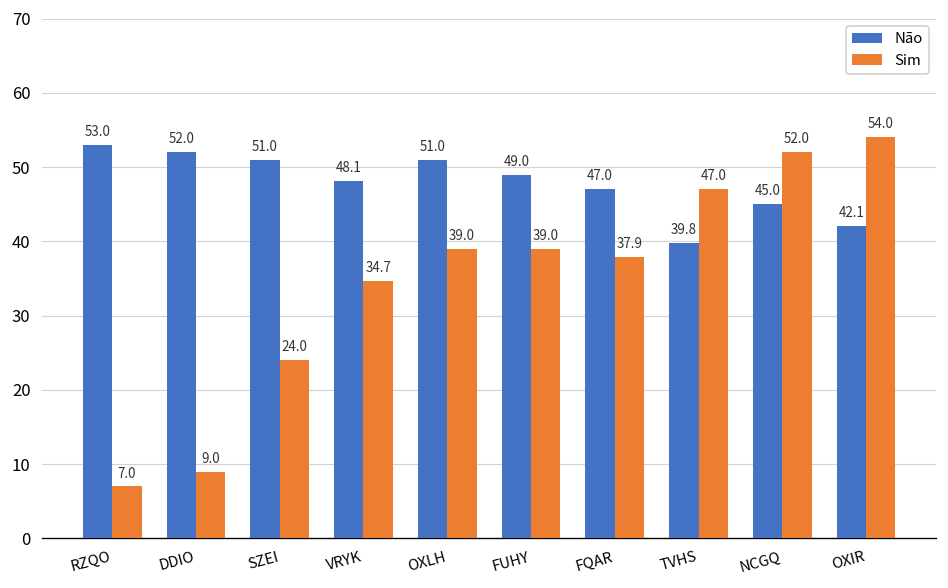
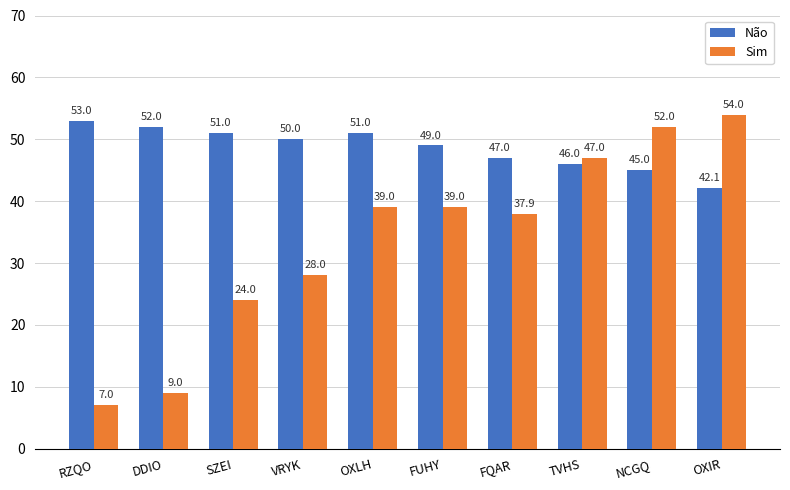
Não, VRYK: 48.1 -> 50.0
Sim, VRYK: 34.7 -> 28.0
Não, TVHS: 39.8 -> 46.0
